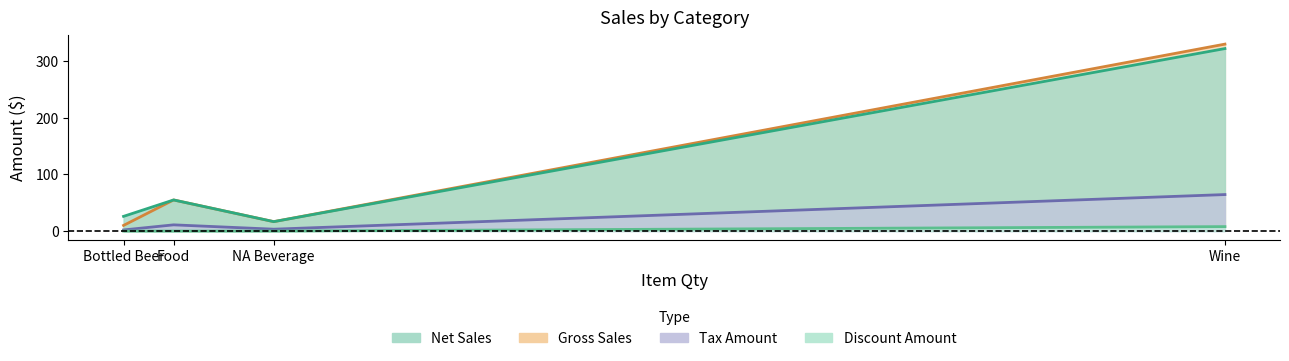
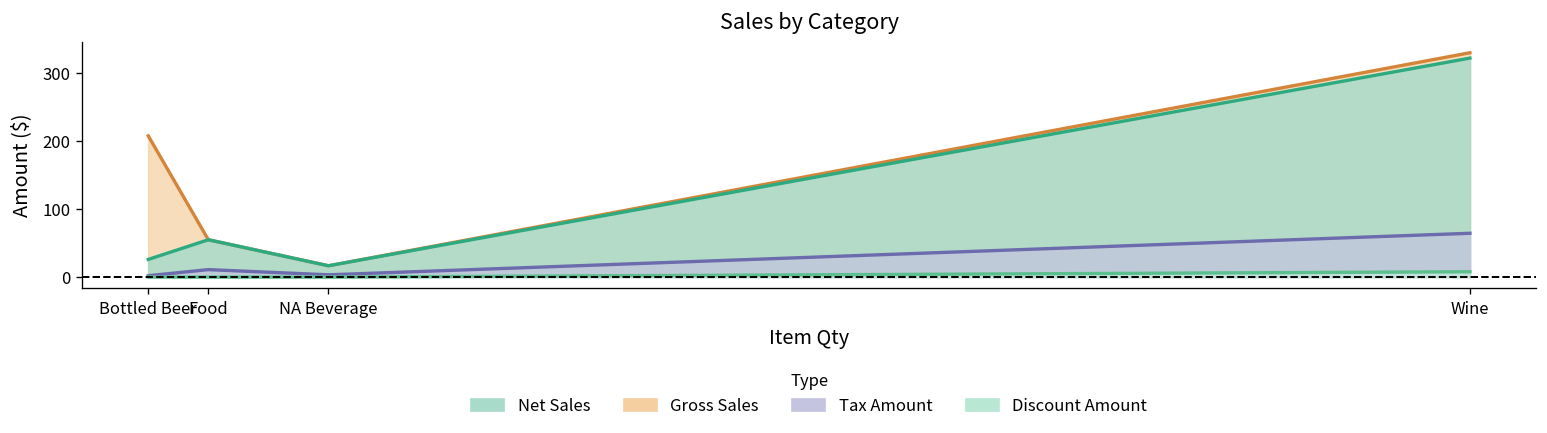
Gross Sales, Bottled Beer: 10 -> 210
